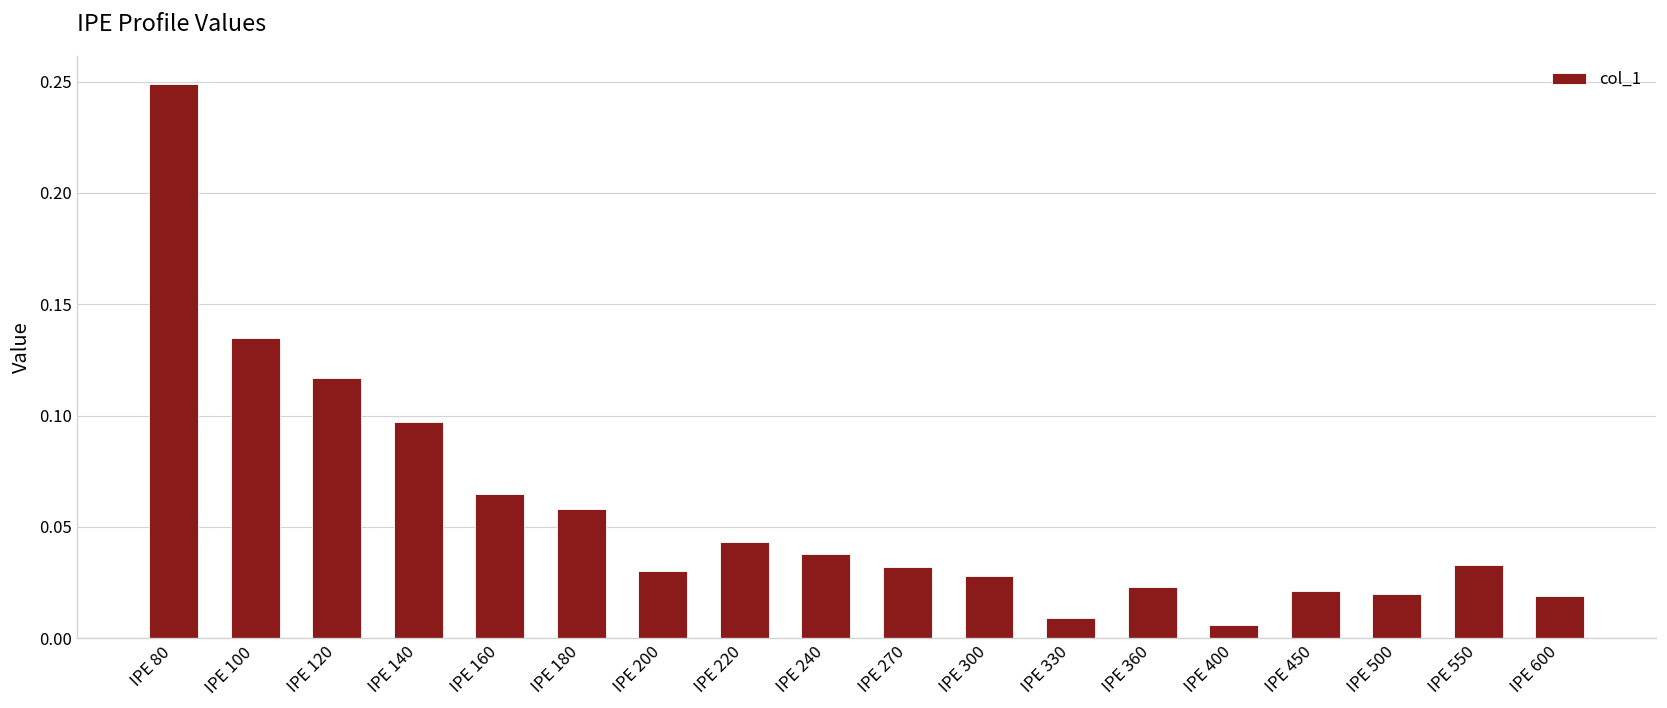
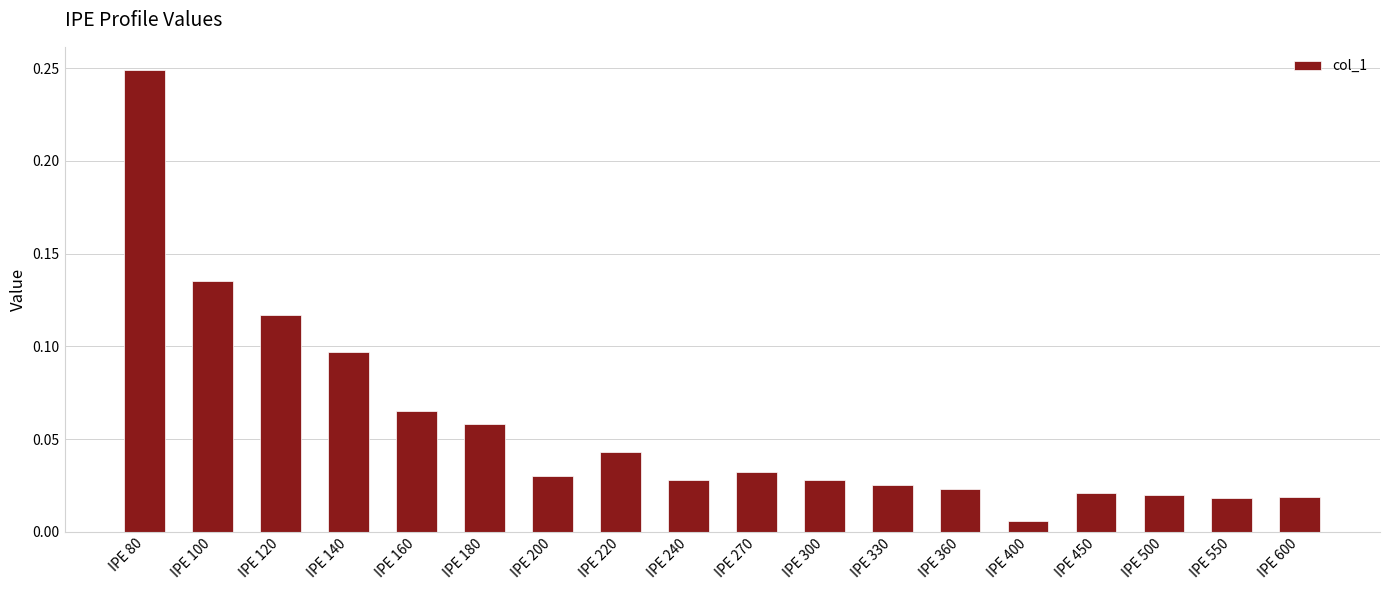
IPE 240: 0.038 -> 0.028
IPE 330: 0.009 -> 0.025
IPE 550: 0.033 -> 0.018
